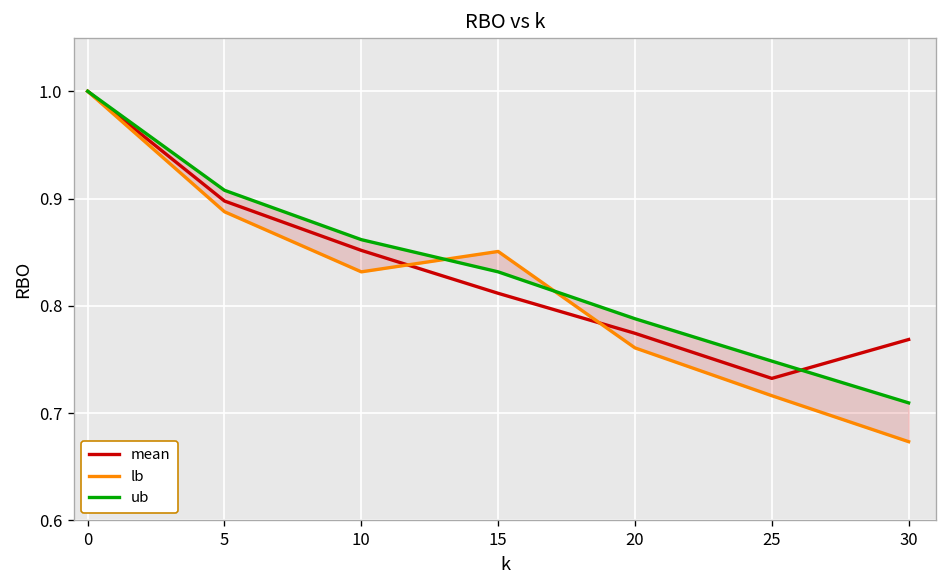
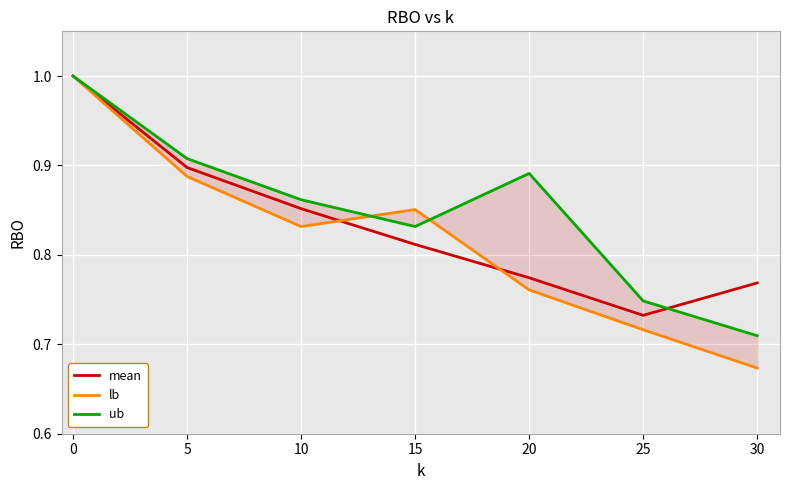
ub, 20: 0.79 -> 0.89
